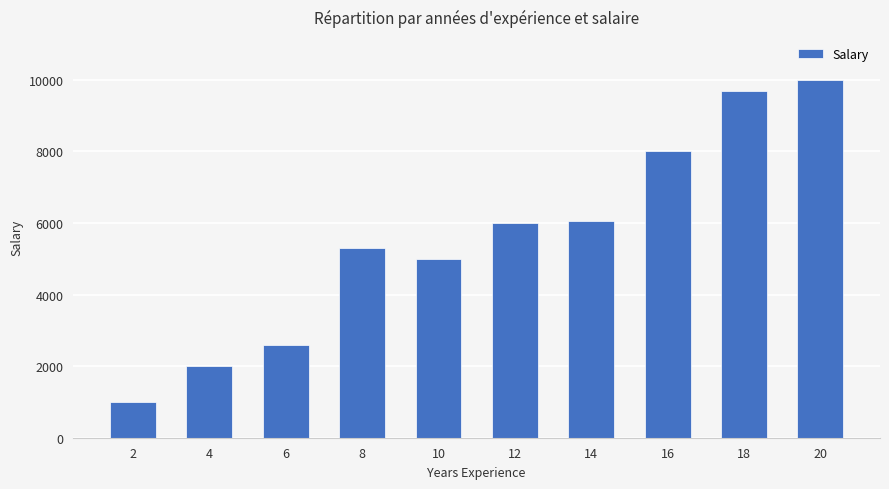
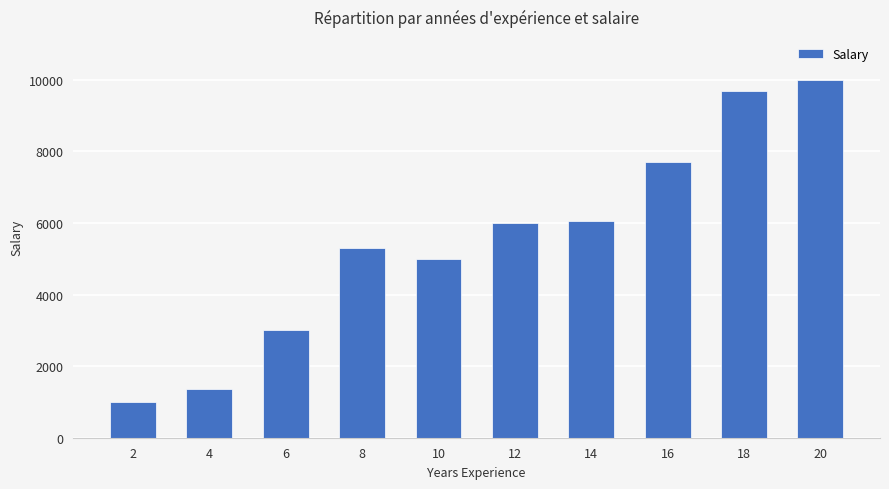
4: 2000 -> 1400
6: 2600 -> 3000
16: 8000 -> 7700
